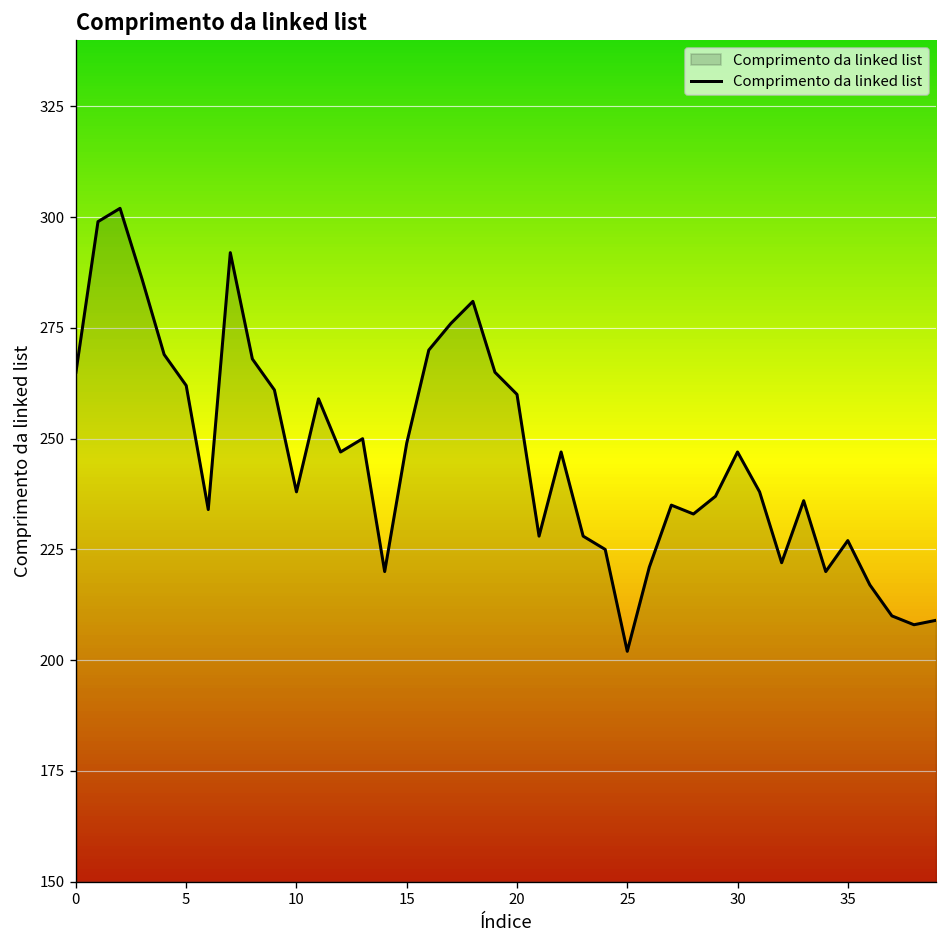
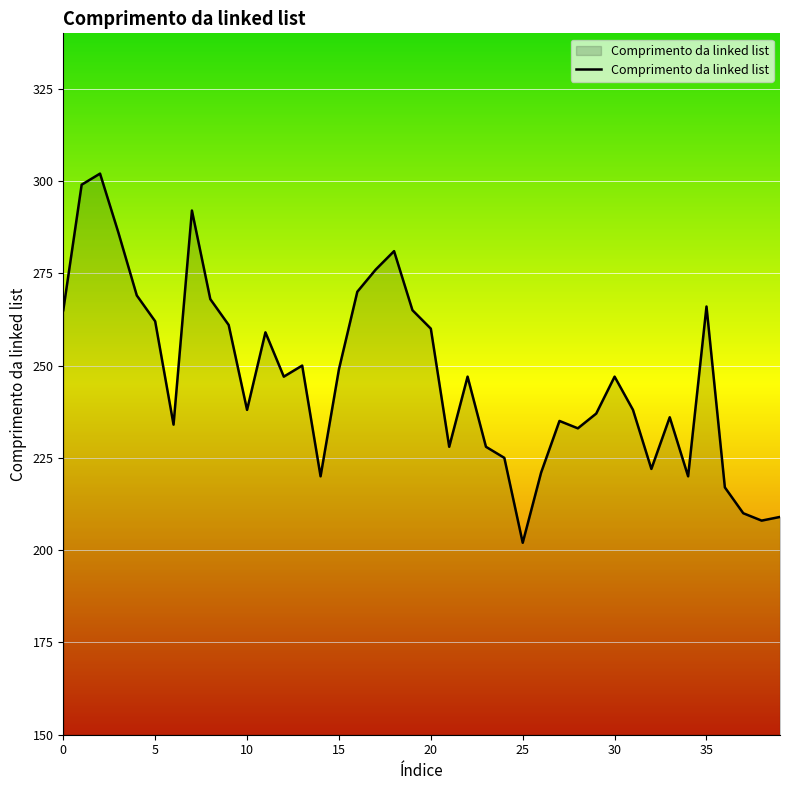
35: 227 -> 266
